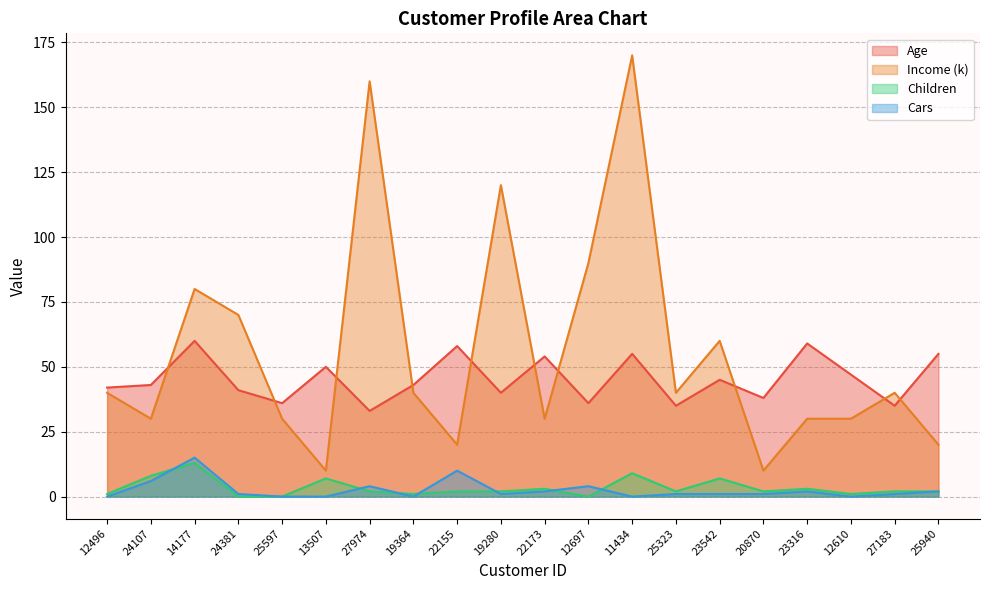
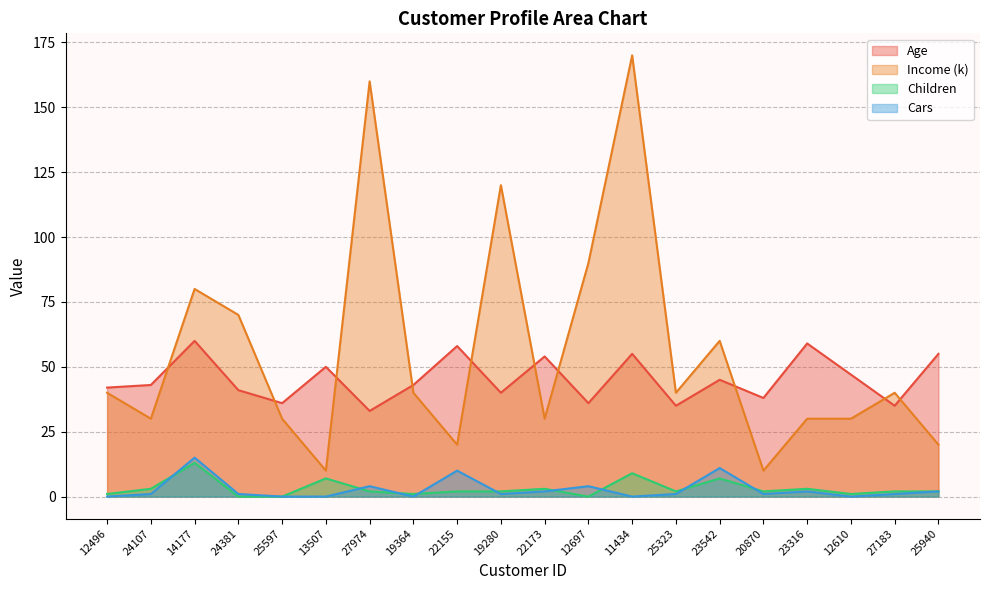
Children, 24107: 8 -> 3
Cars, 24107: 6 -> 1
Cars, 23542: 1 -> 11
